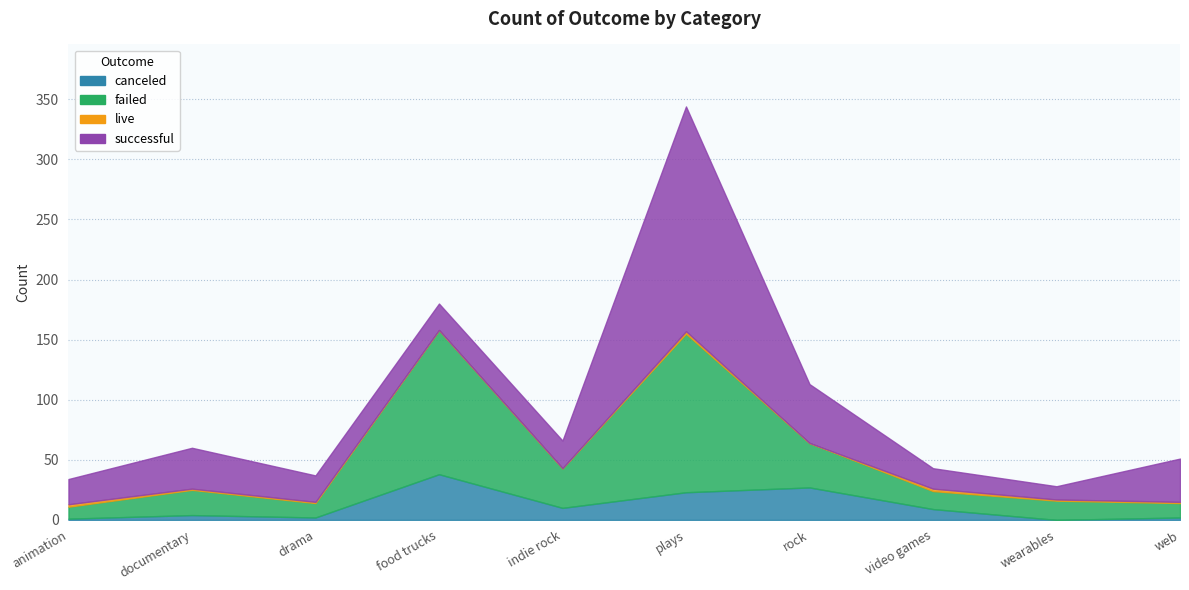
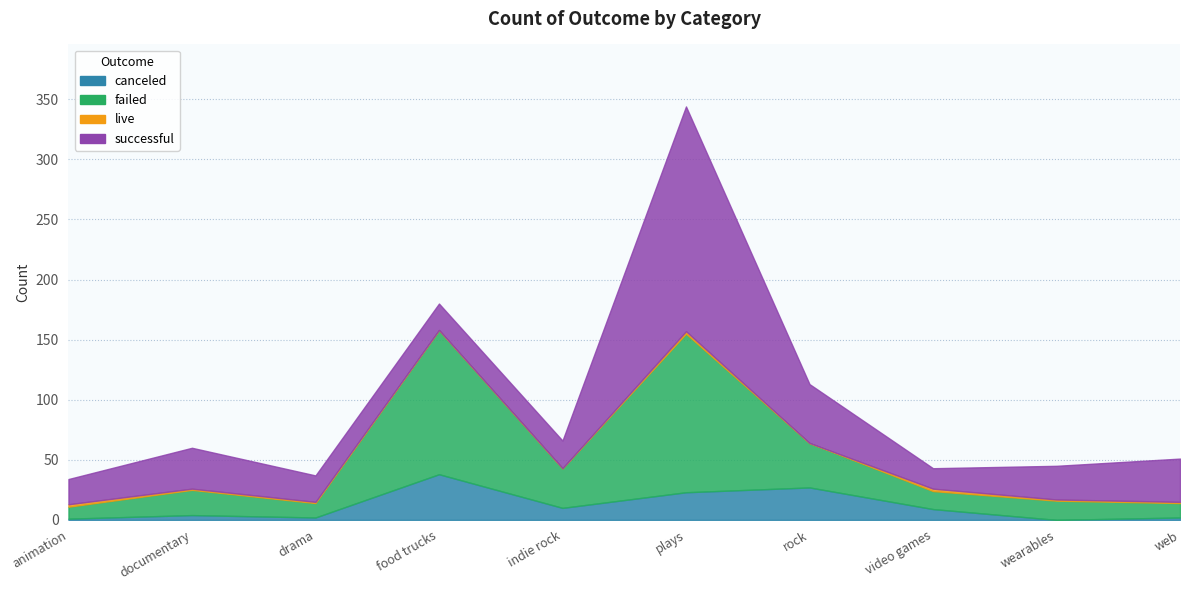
successful, wearables: 11 -> 28
